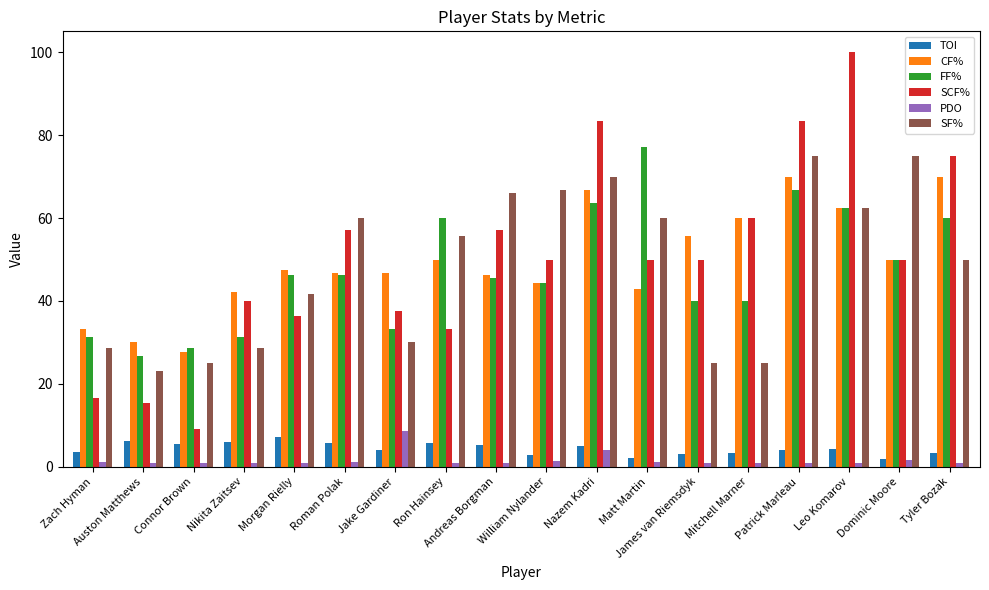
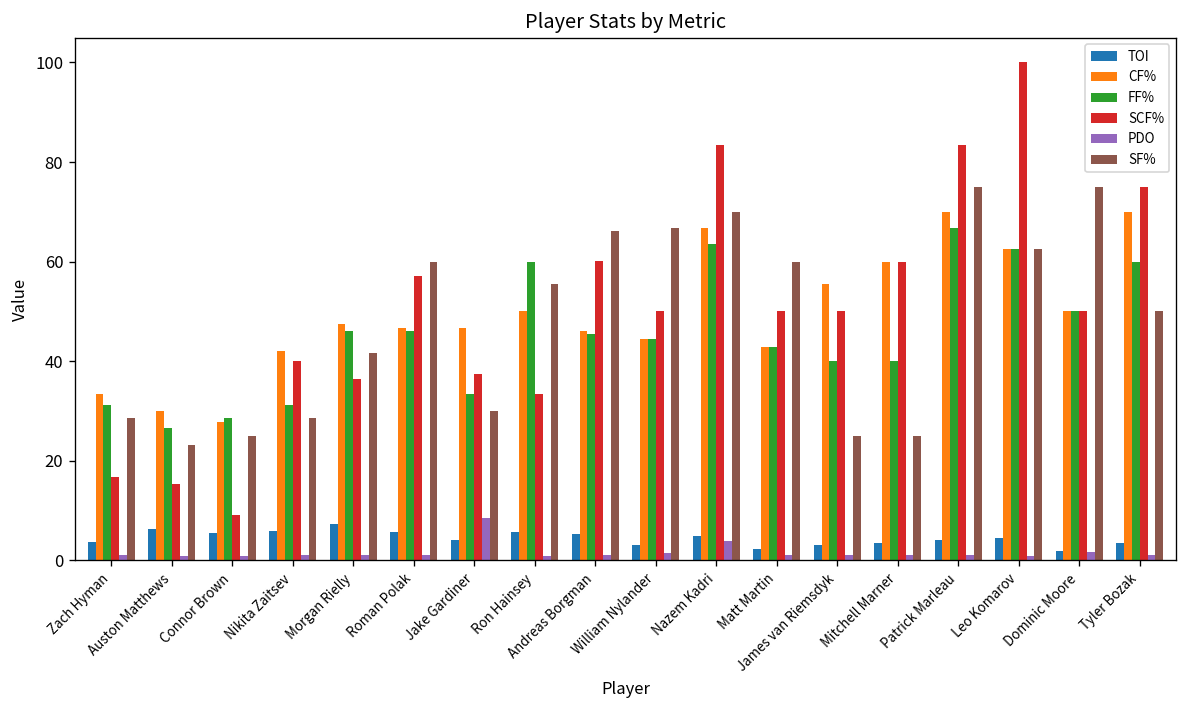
SCF%, Andreas Borgman: 57 -> 60
FF%, Matt Martin: 77 -> 43
